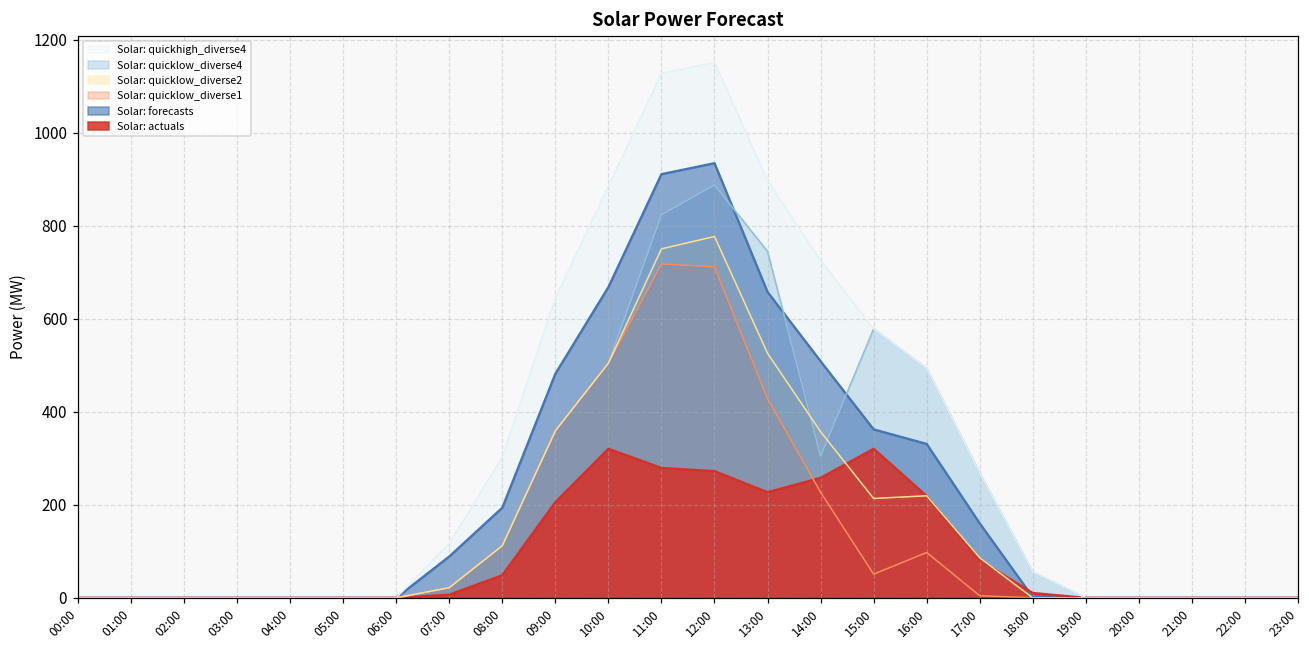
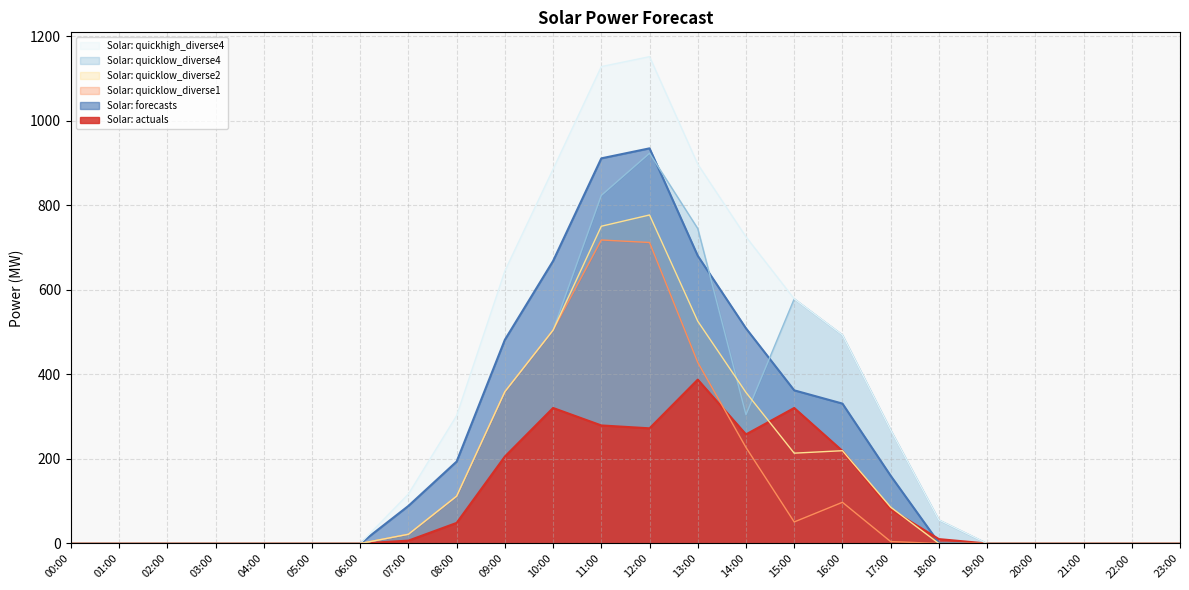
Solar: quicklow_diverse4, 12:00: 890 -> 920
Solar: forecasts, 13:00: 660 -> 680
Solar: actuals, 13:00: 230 -> 390
